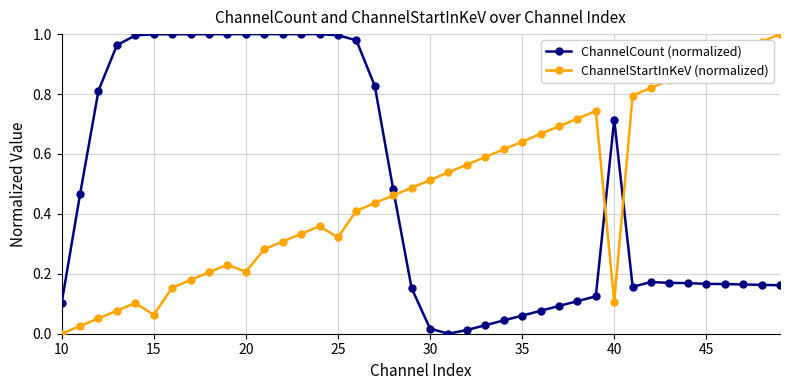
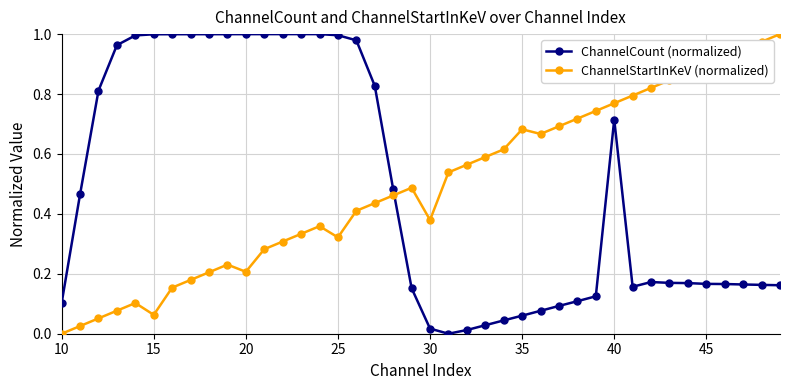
ChannelStartInKeV (normalized), 30: 0.51 -> 0.38
ChannelStartInKeV (normalized), 35: 0.64 -> 0.68
ChannelStartInKeV (normalized), 40: 0.11 -> 0.77
